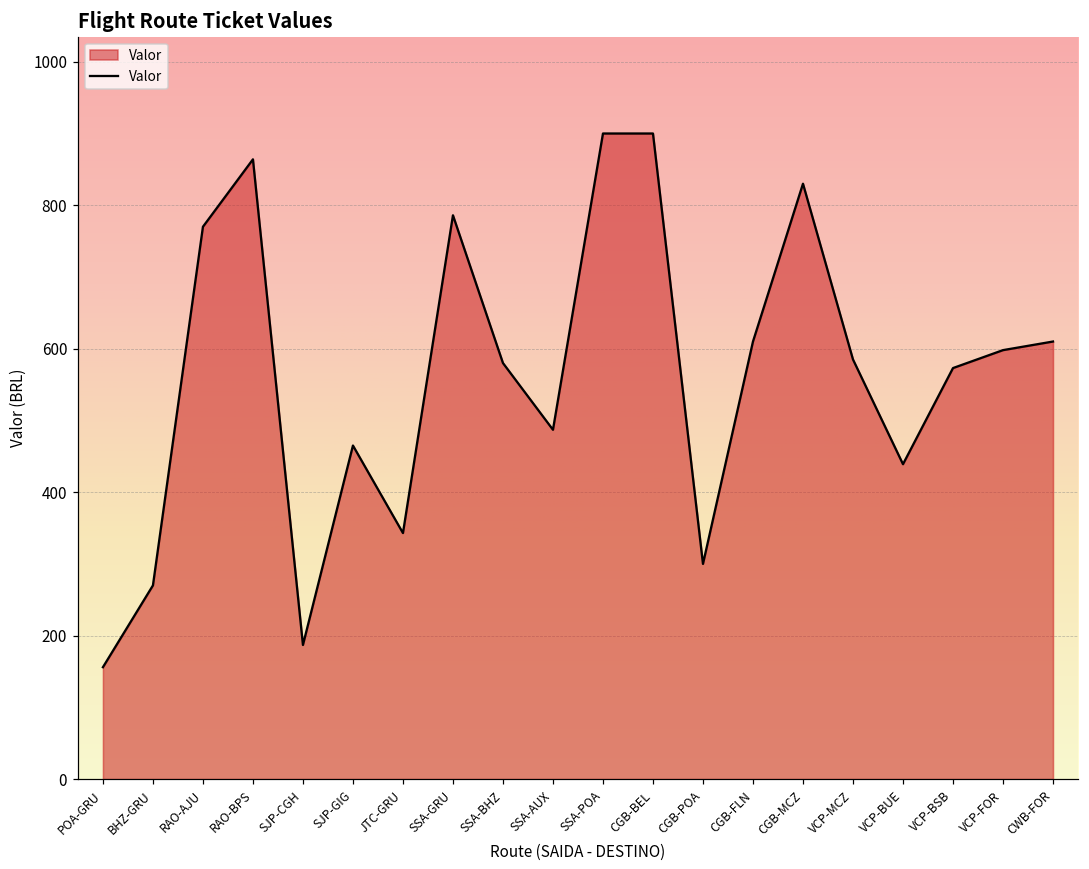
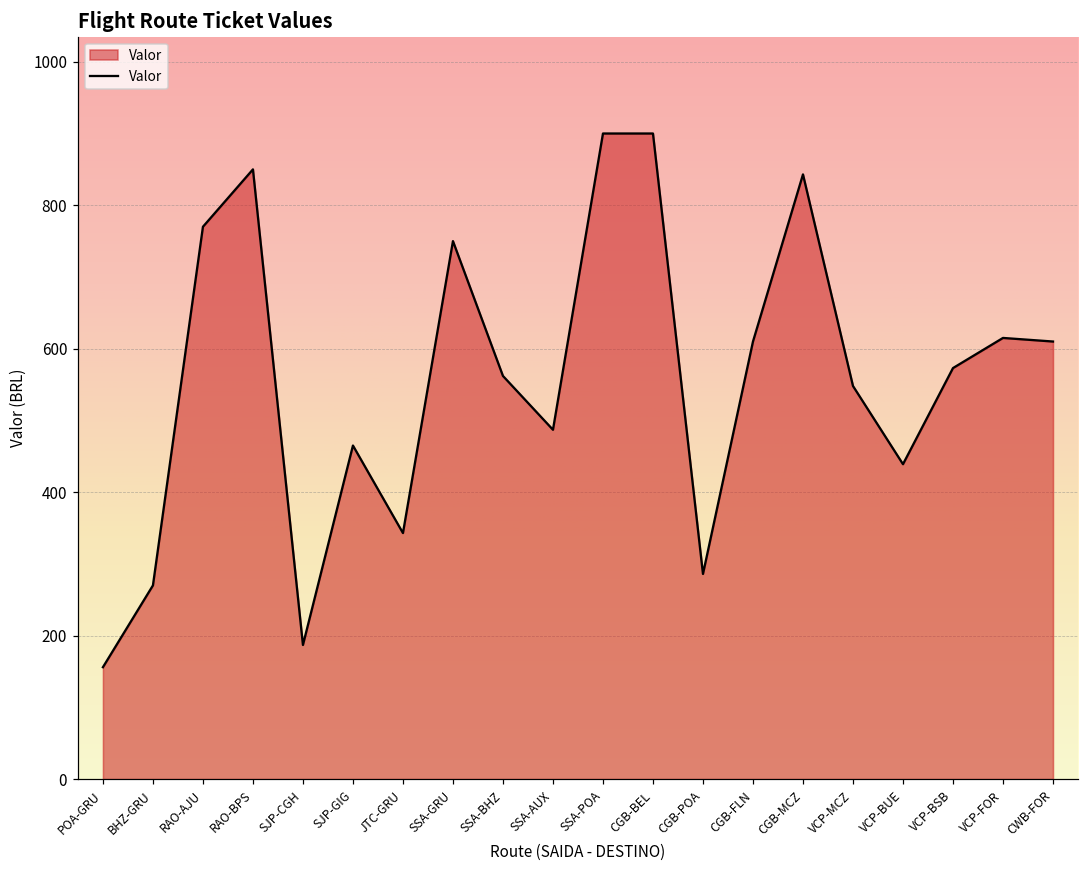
RAO-BPS: 860 -> 850
SSA-GRU: 790 -> 750
SSA-BHZ: 580 -> 560
CGB-POA: 300 -> 290
CGB-MCZ: 830 -> 840
VCP-MCZ: 590 -> 550
VCP-FOR: 600 -> 620
